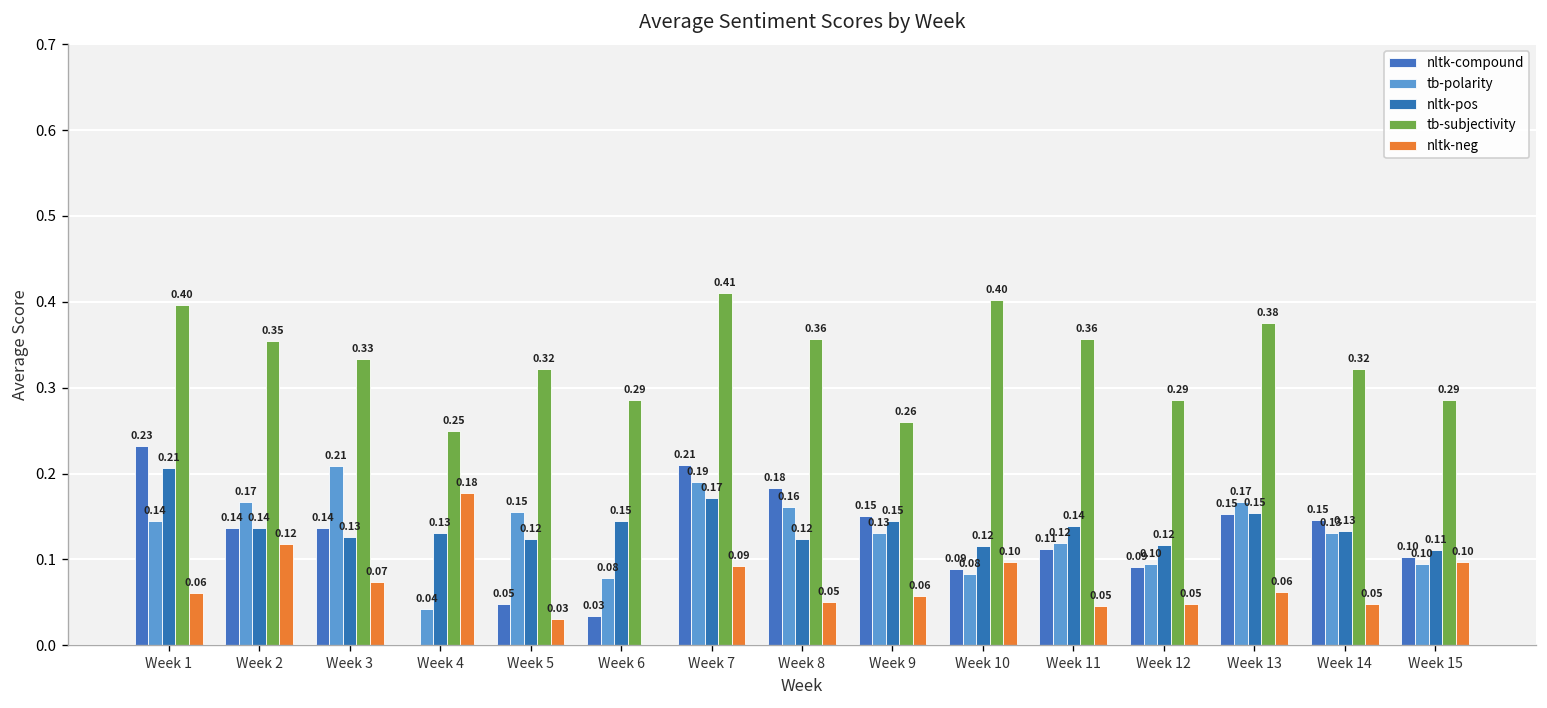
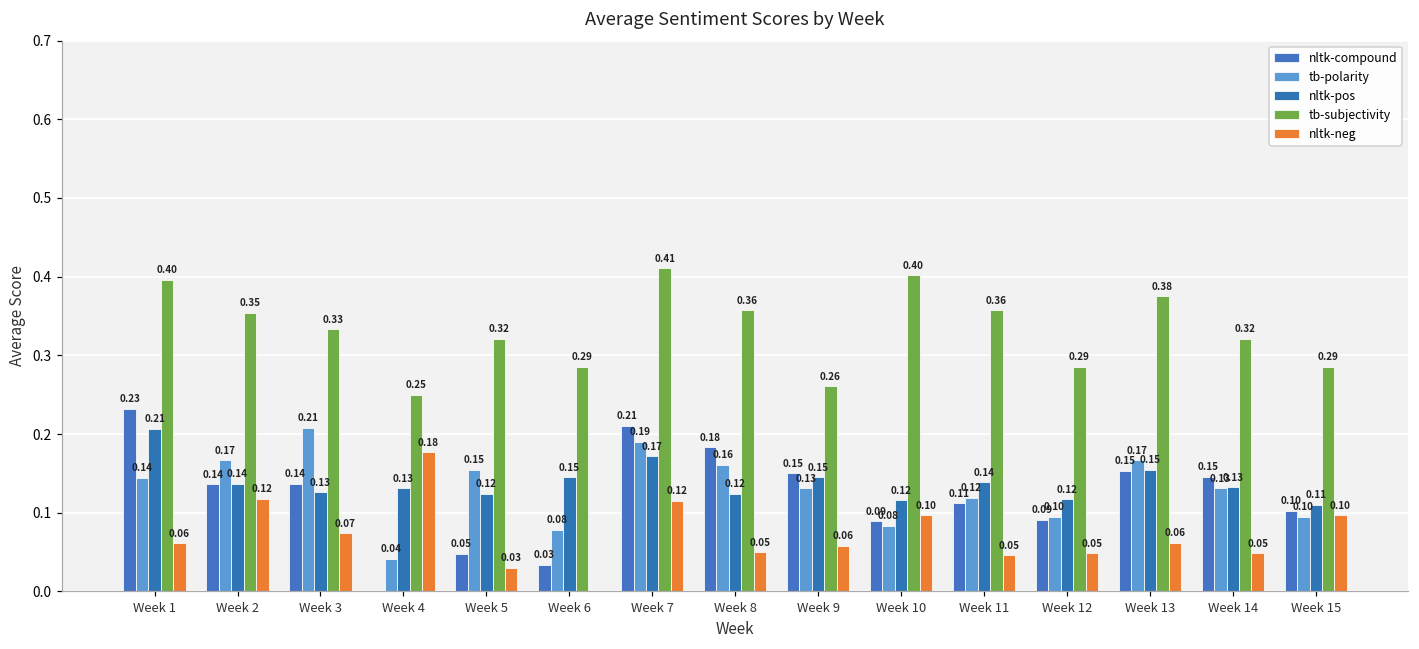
nltk-neg, Week 7: 0.09 -> 0.12
